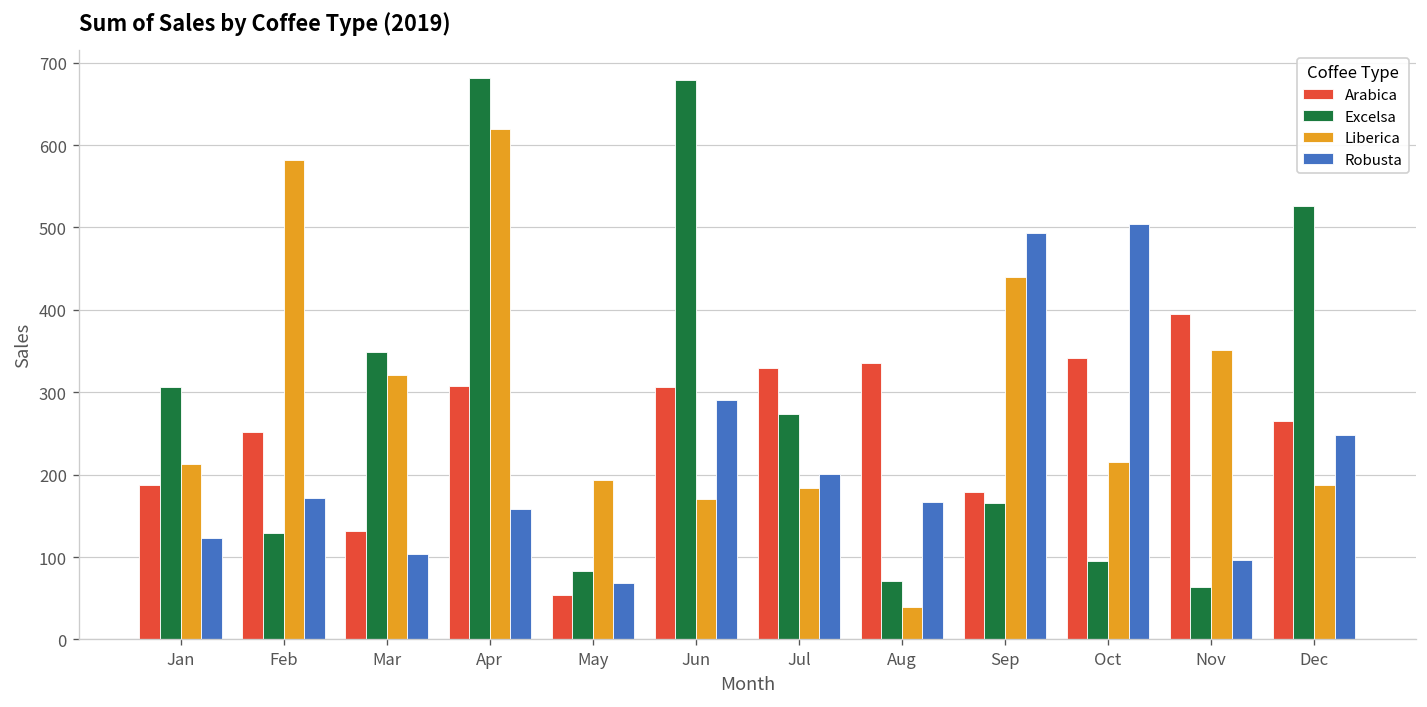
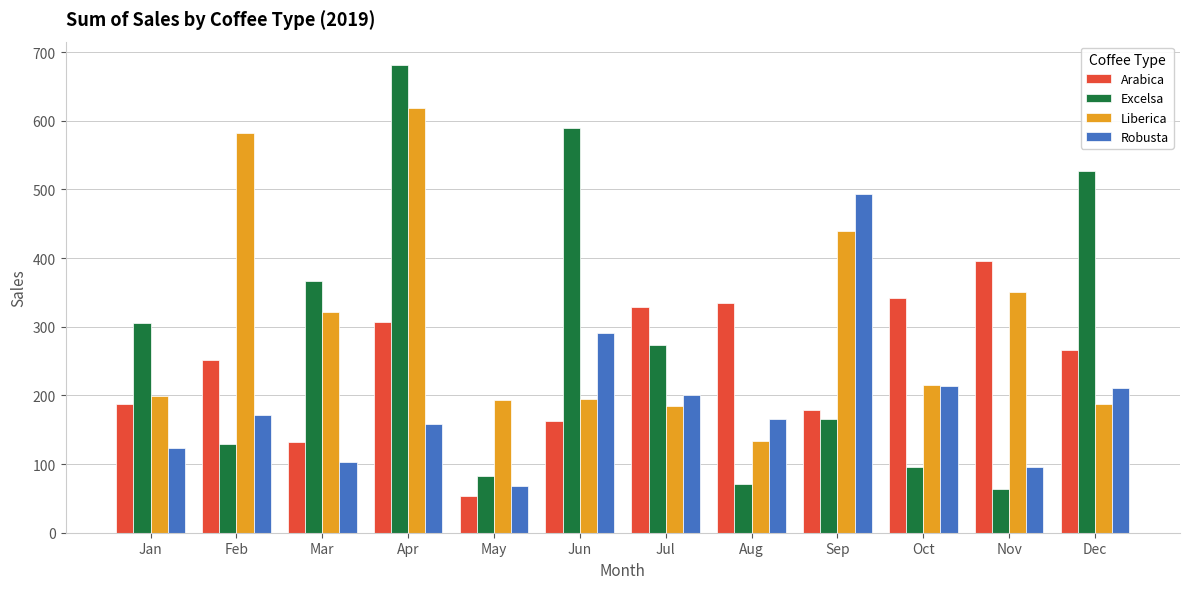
Liberica, Jan: 210 -> 200
Excelsa, Mar: 350 -> 370
Arabica, Jun: 310 -> 160
Excelsa, Jun: 680 -> 590
Liberica, Jun: 170 -> 190
Liberica, Aug: 40 -> 130
Robusta, Oct: 500 -> 210
Robusta, Dec: 250 -> 210
